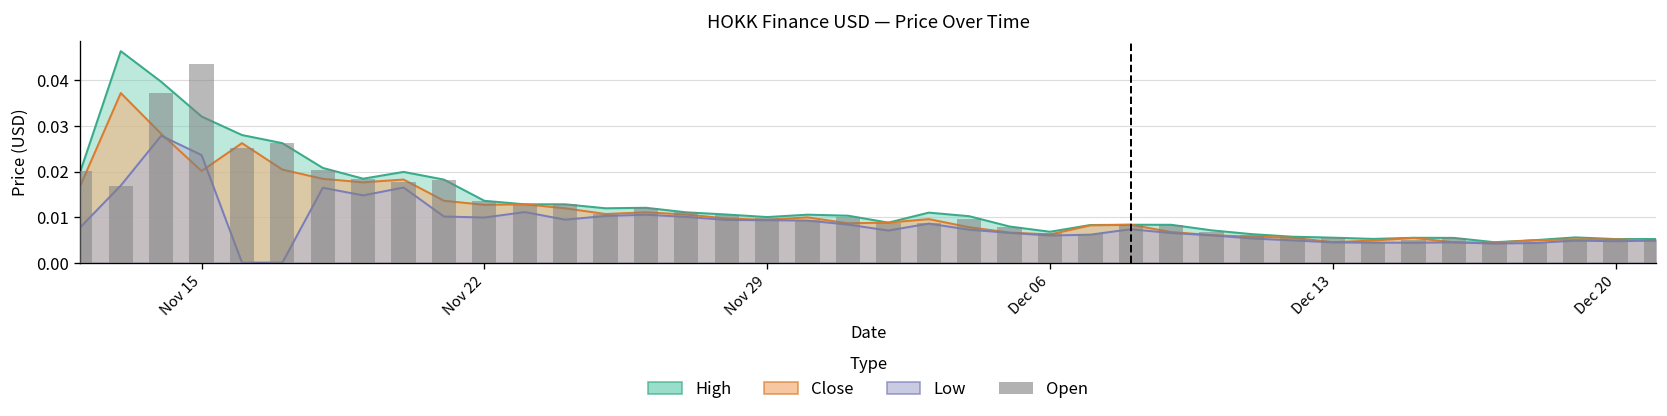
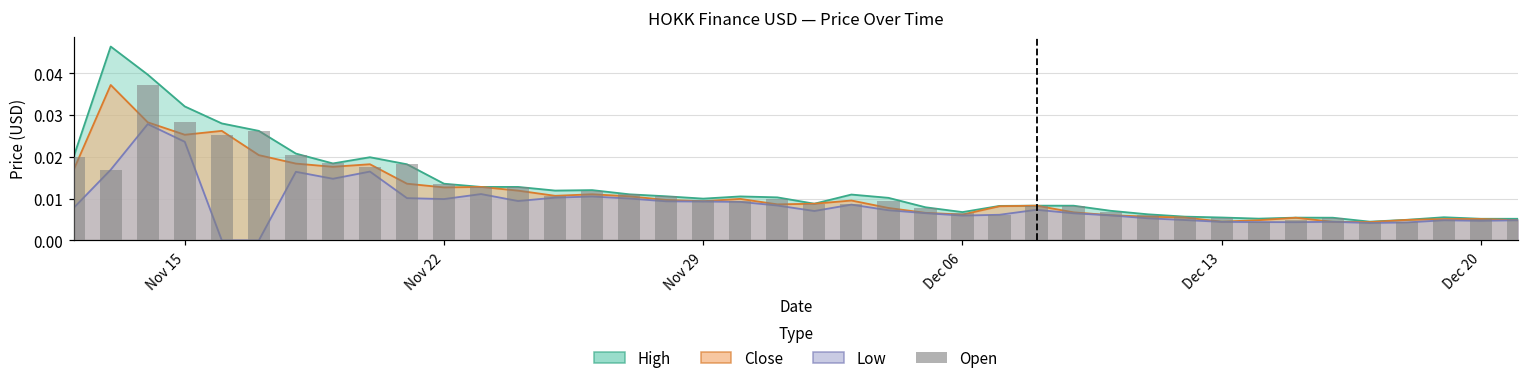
Open, Nov 15: 0.044 -> 0.028
Close, Nov 15: 0.020 -> 0.025
